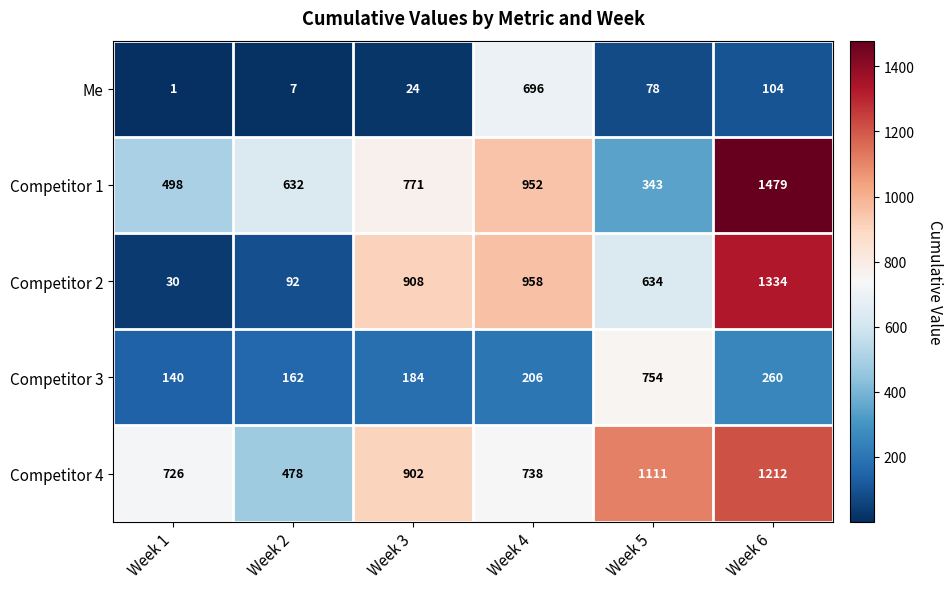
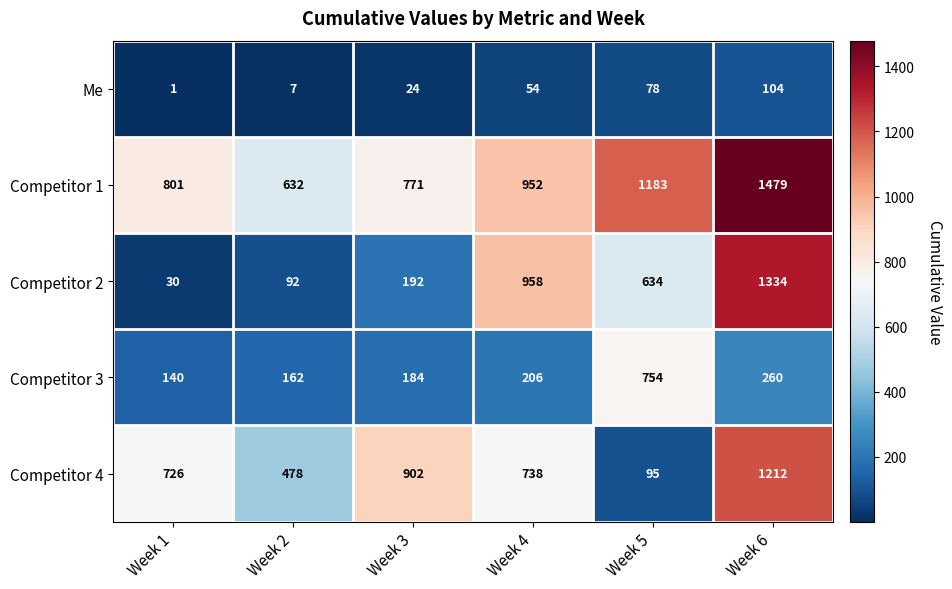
Me, Week 4: 696 -> 54
Competitor 1, Week 1: 498 -> 801
Competitor 1, Week 5: 343 -> 1183
Competitor 2, Week 3: 908 -> 192
Competitor 4, Week 5: 1111 -> 95
